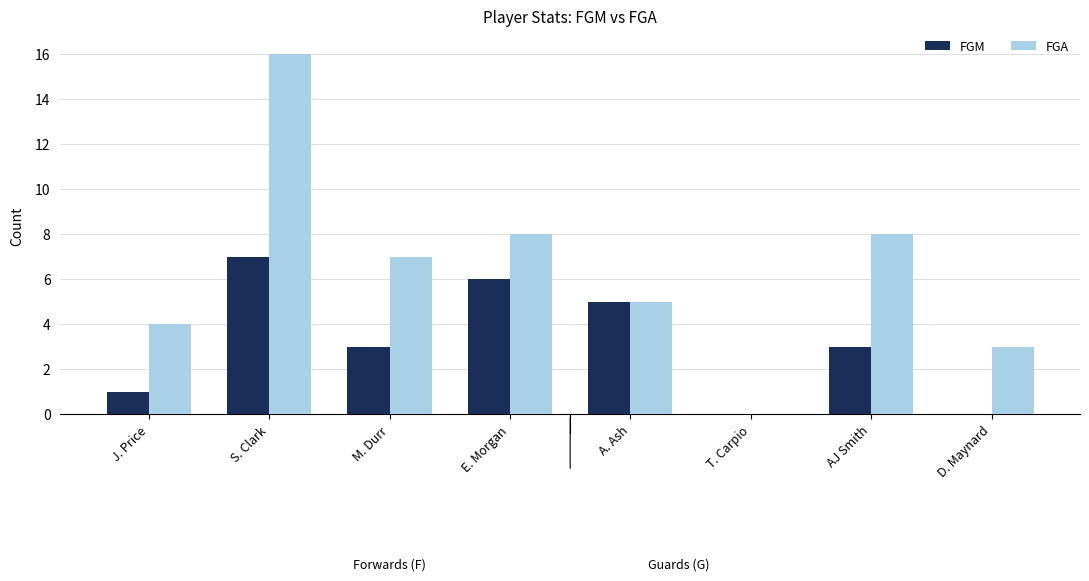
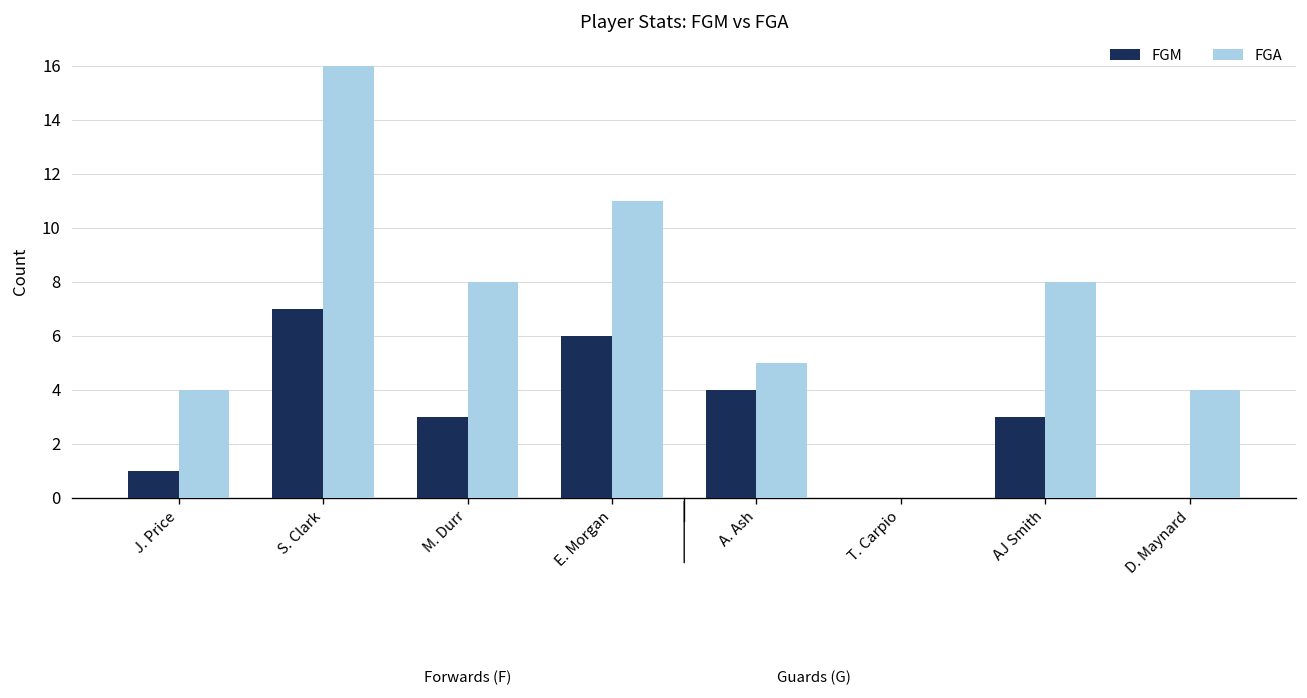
FGA, M. Durr: 7 -> 8
FGA, E. Morgan: 8 -> 11
FGM, A. Ash: 5 -> 4
FGA, D. Maynard: 3 -> 4
